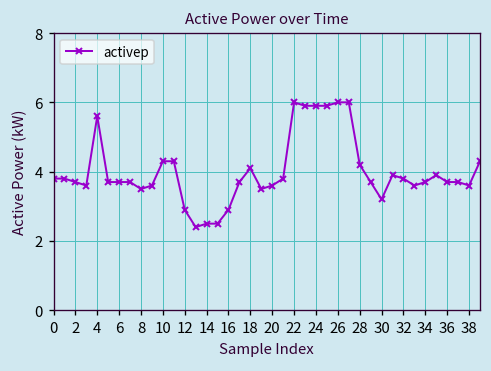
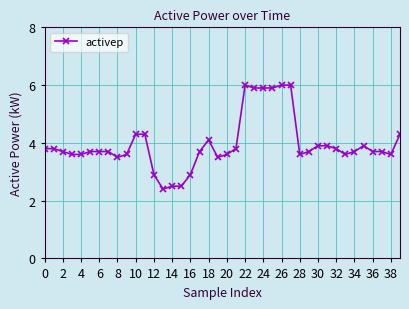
4: 5.6 -> 3.6
28: 4.2 -> 3.6
30: 3.2 -> 3.9
